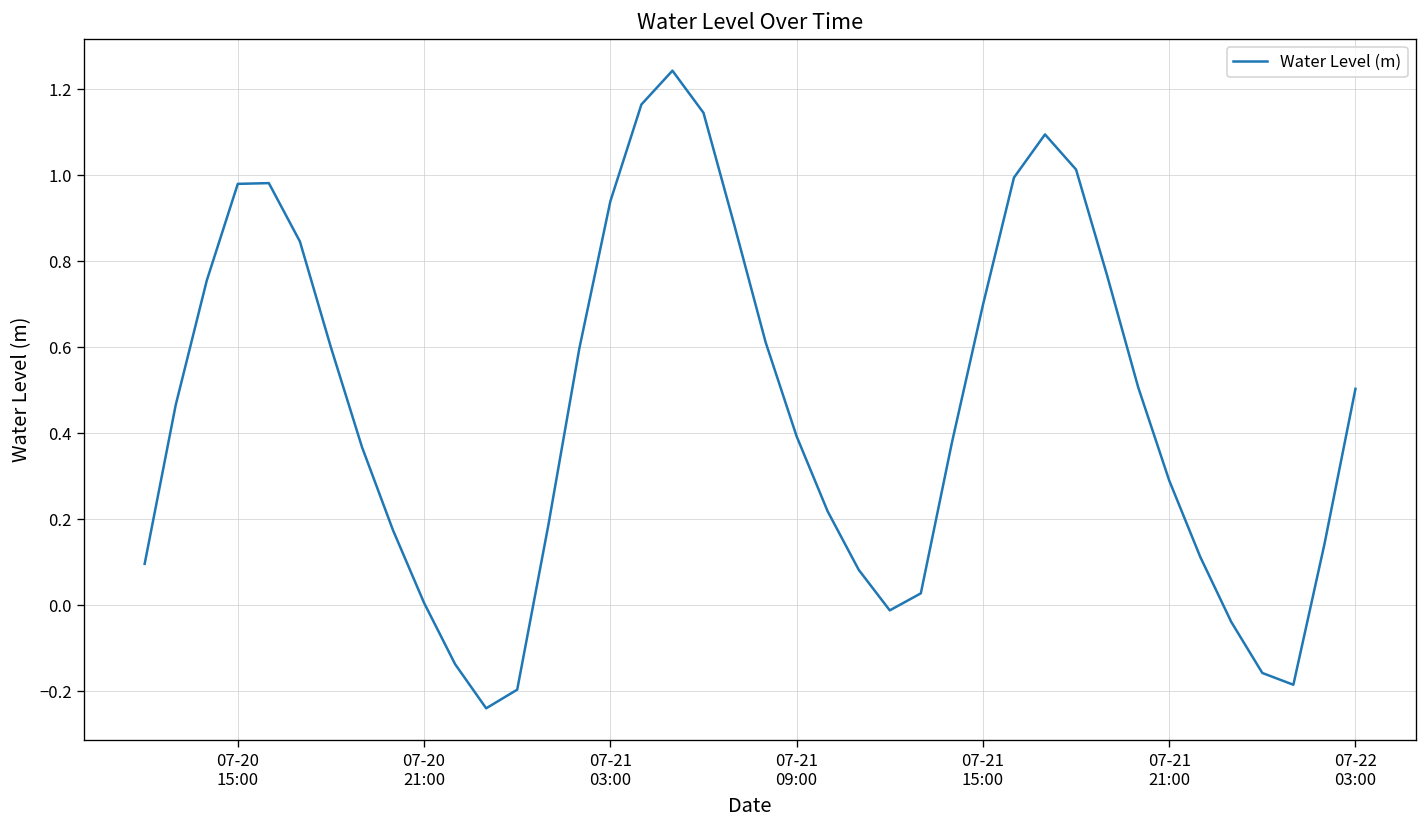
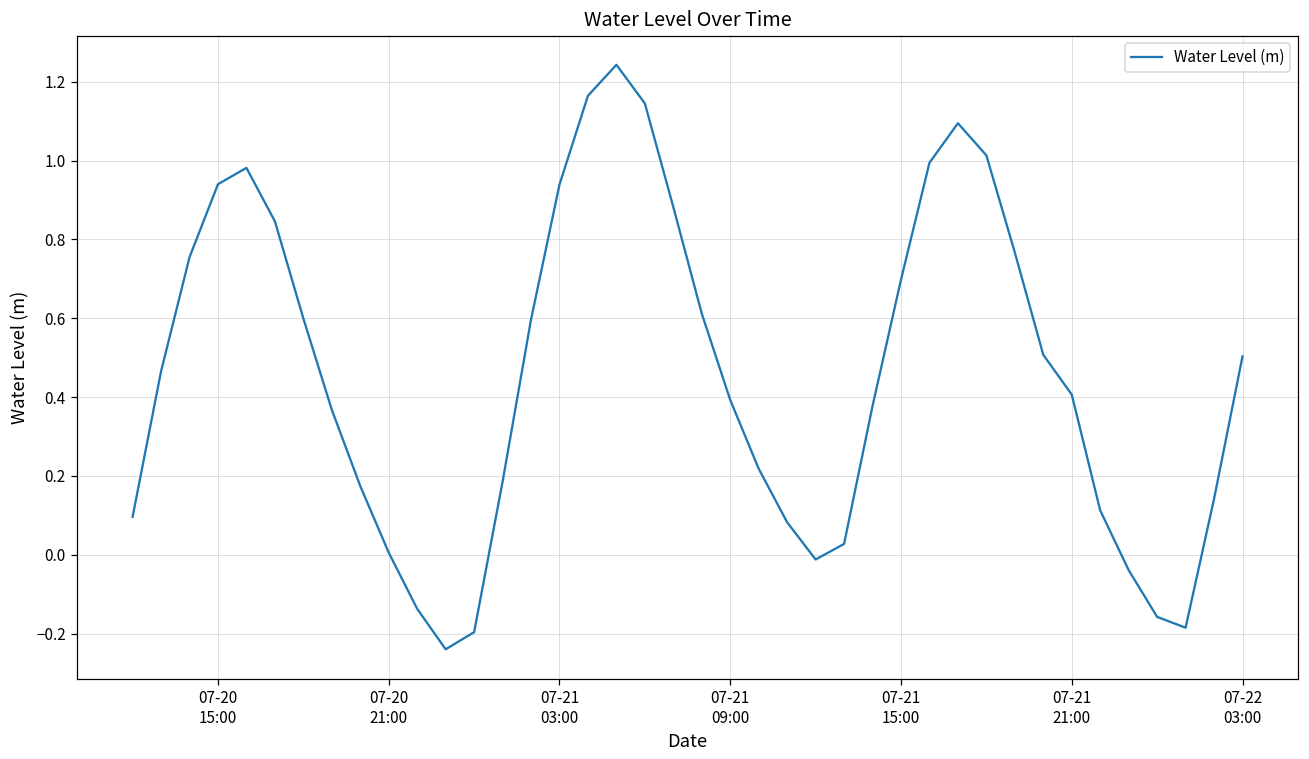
07-20 15:00: 0.98 -> 0.94
07-21 21:00: 0.29 -> 0.41
